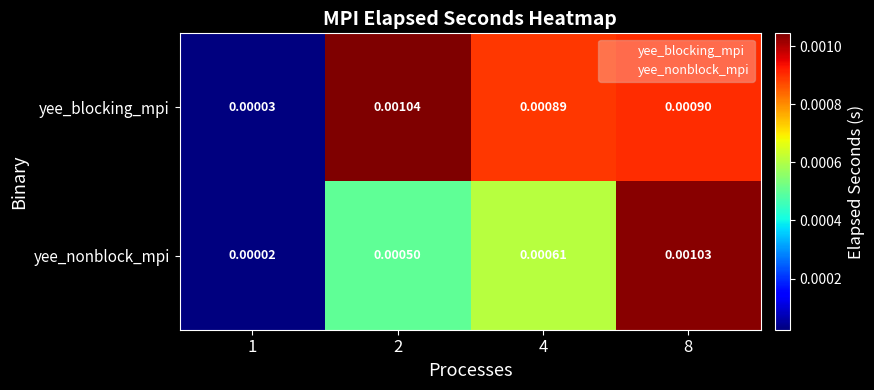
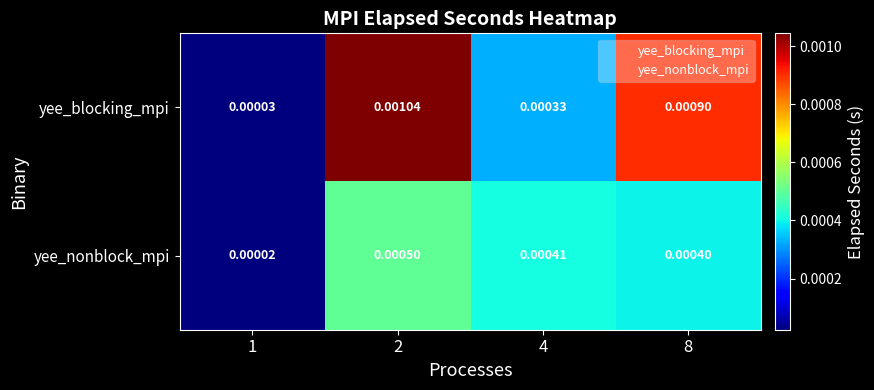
yee_blocking_mpi, 4: 0.00089 -> 0.00033
yee_nonblock_mpi, 4: 0.00061 -> 0.00041
yee_nonblock_mpi, 8: 0.00103 -> 0.00040
